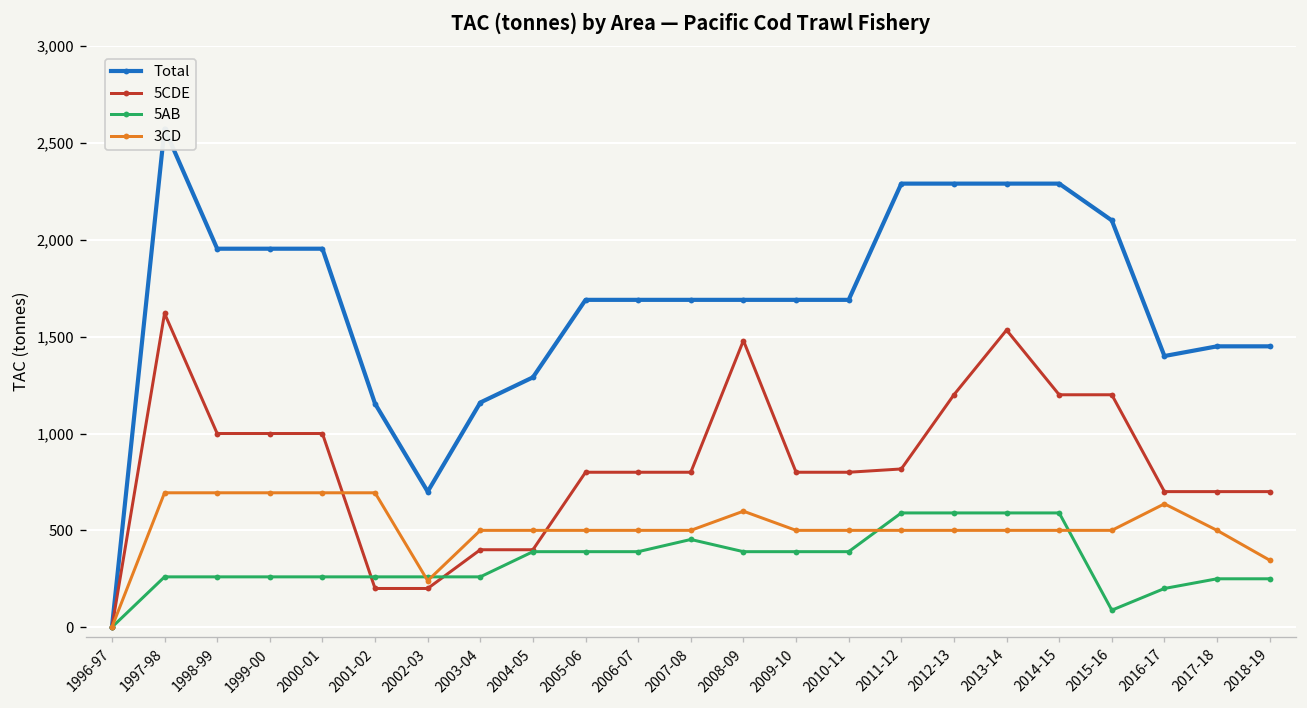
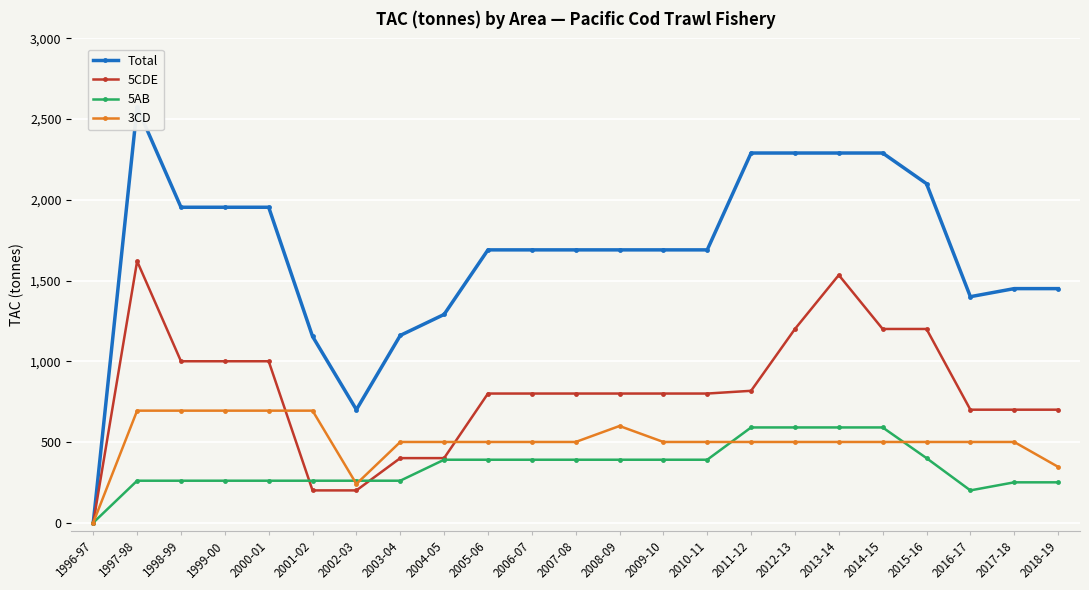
5AB, 2007-08: 450 -> 390
5CDE, 2008-09: 1,480 -> 800
5AB, 2015-16: 90 -> 400
3CD, 2016-17: 640 -> 500
